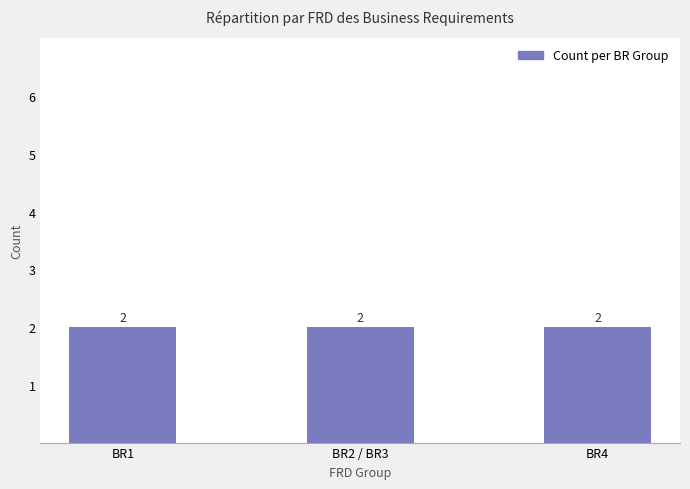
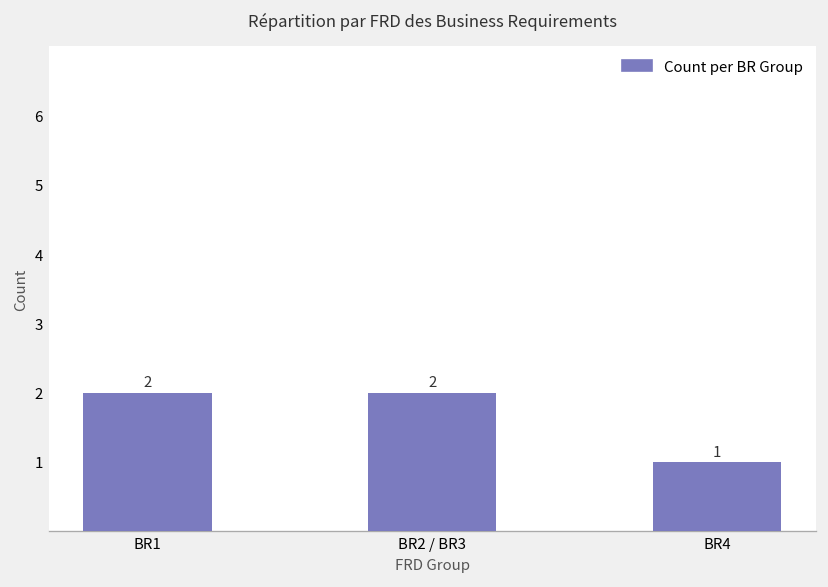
BR4: 2 -> 1
